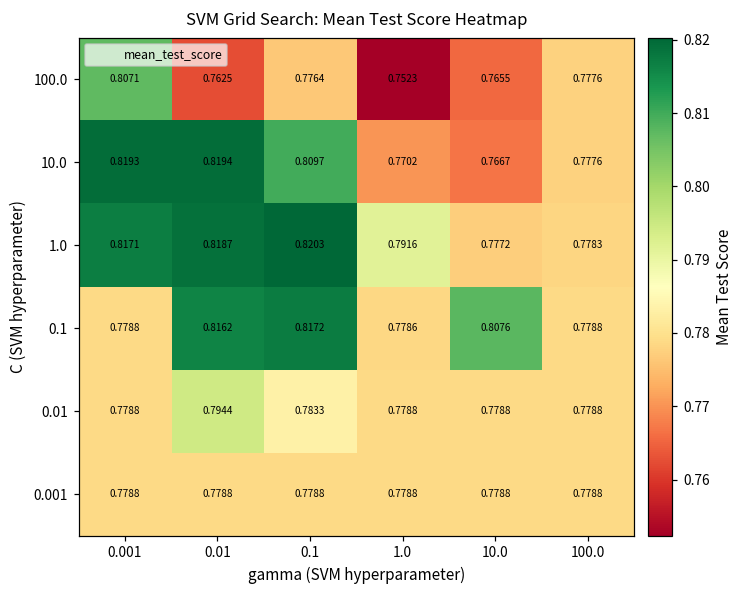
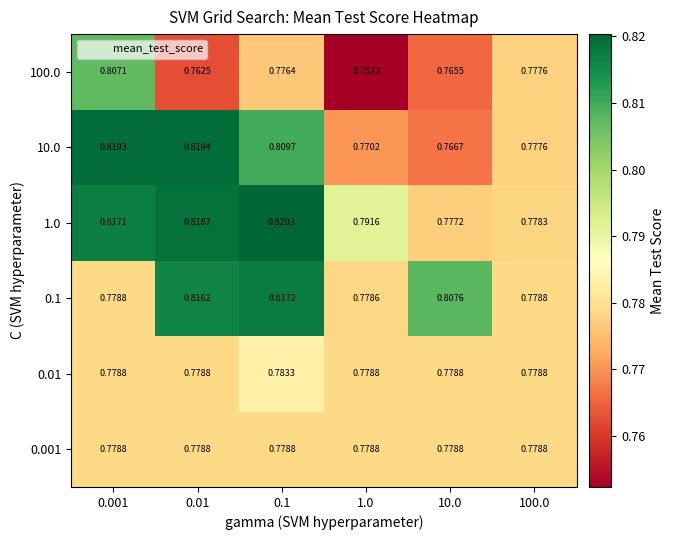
0.01, 0.01: 0.7944 -> 0.7788
